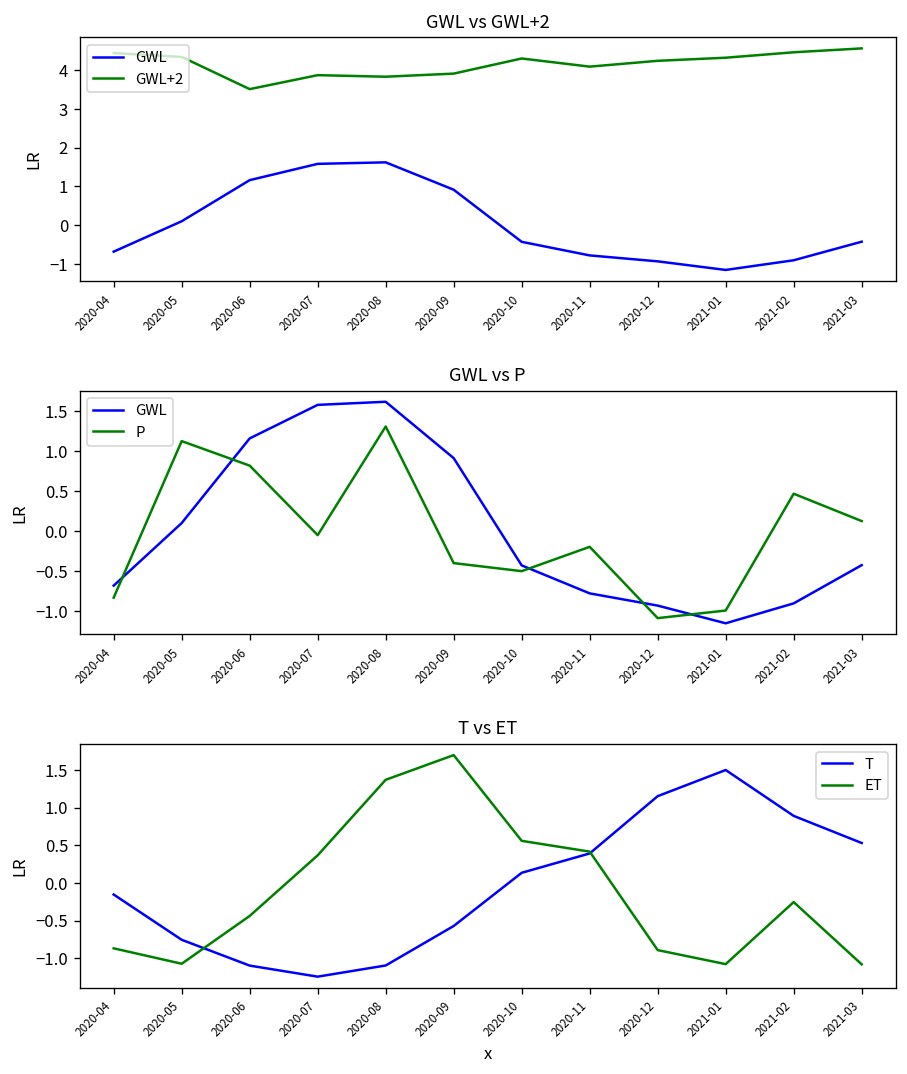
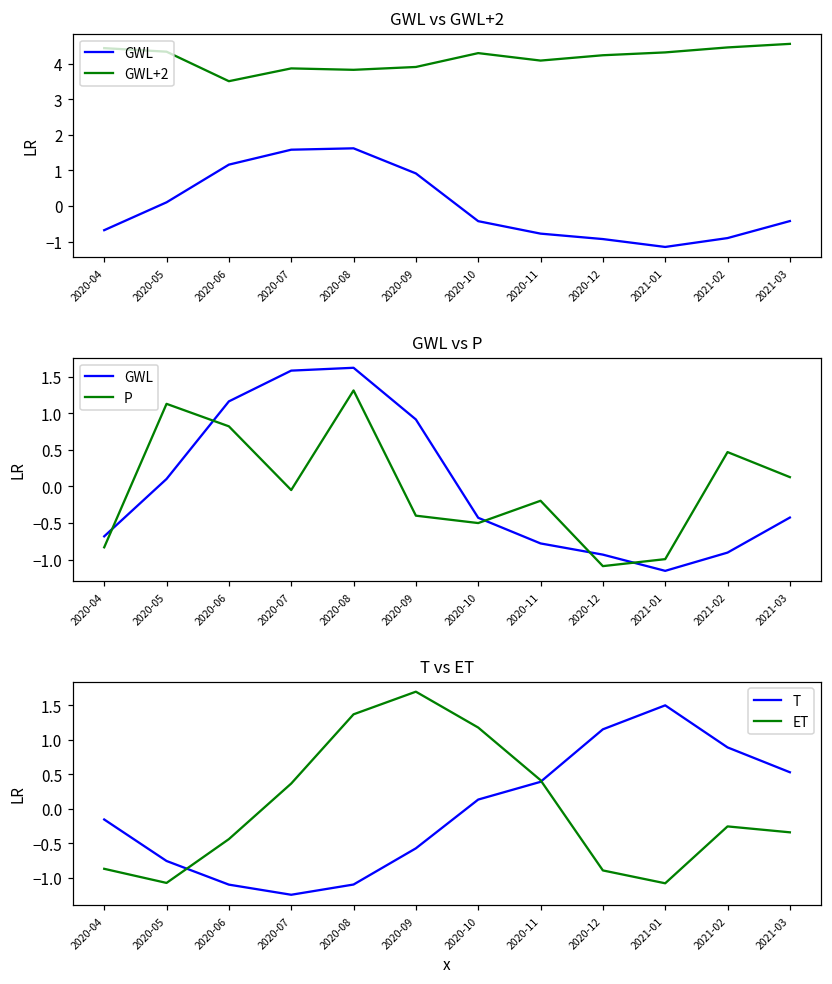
T vs ET, ET, 2020-10: 0.6 -> 1.2
T vs ET, ET, 2021-03: -1.1 -> -0.3
